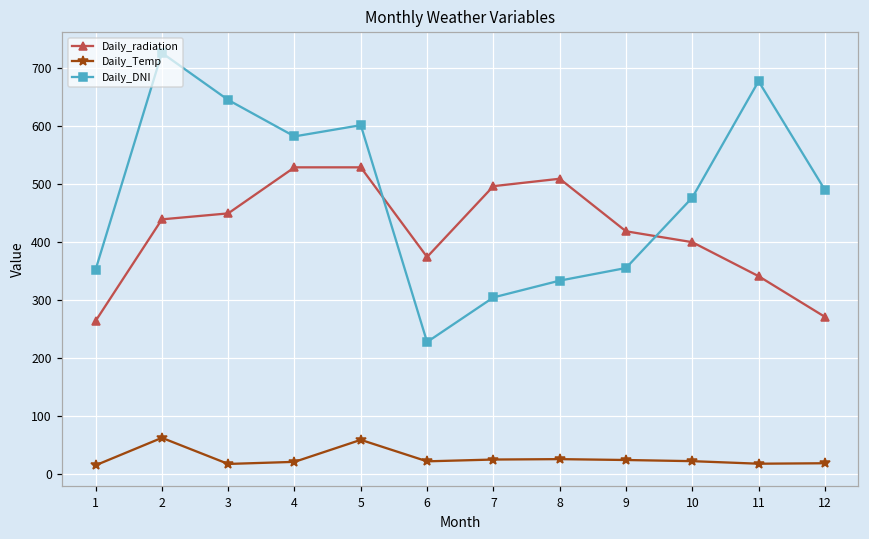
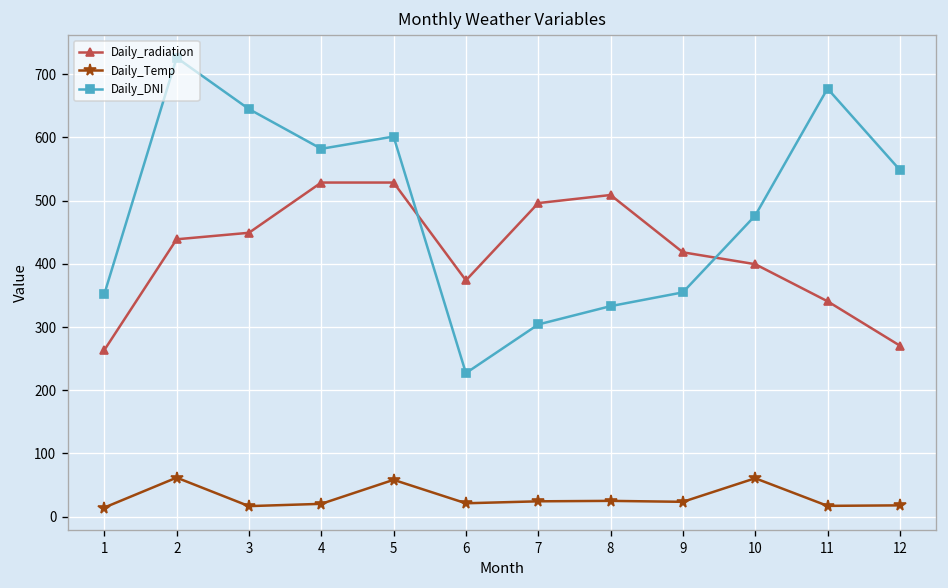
Daily_Temp, 10: 20 -> 60
Daily_DNI, 12: 490 -> 550
